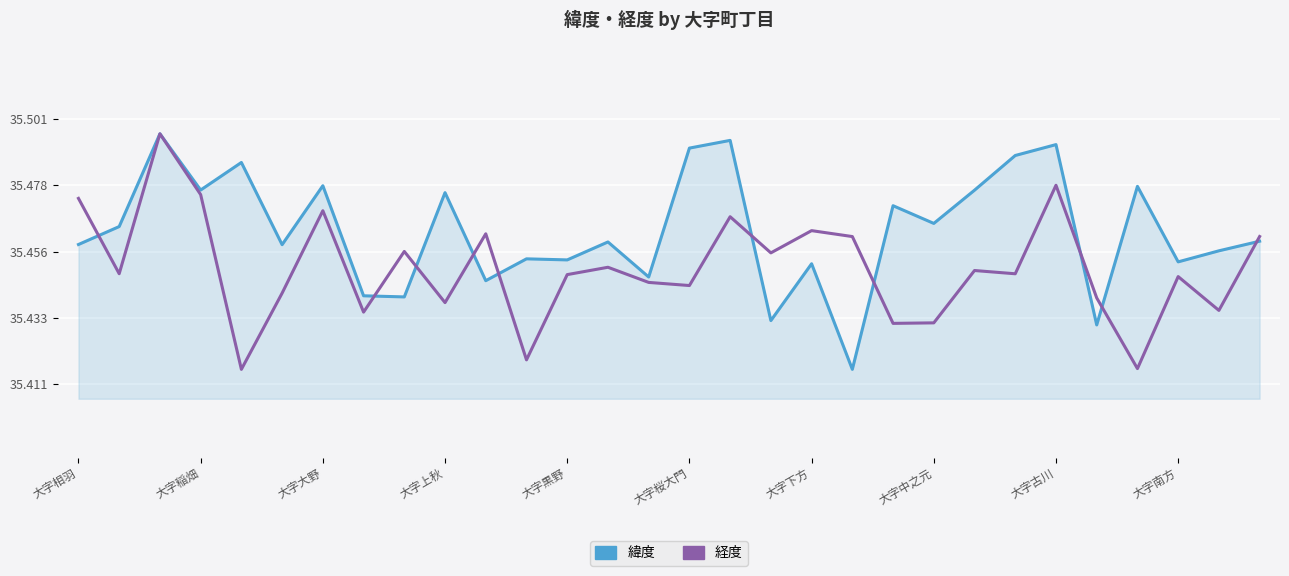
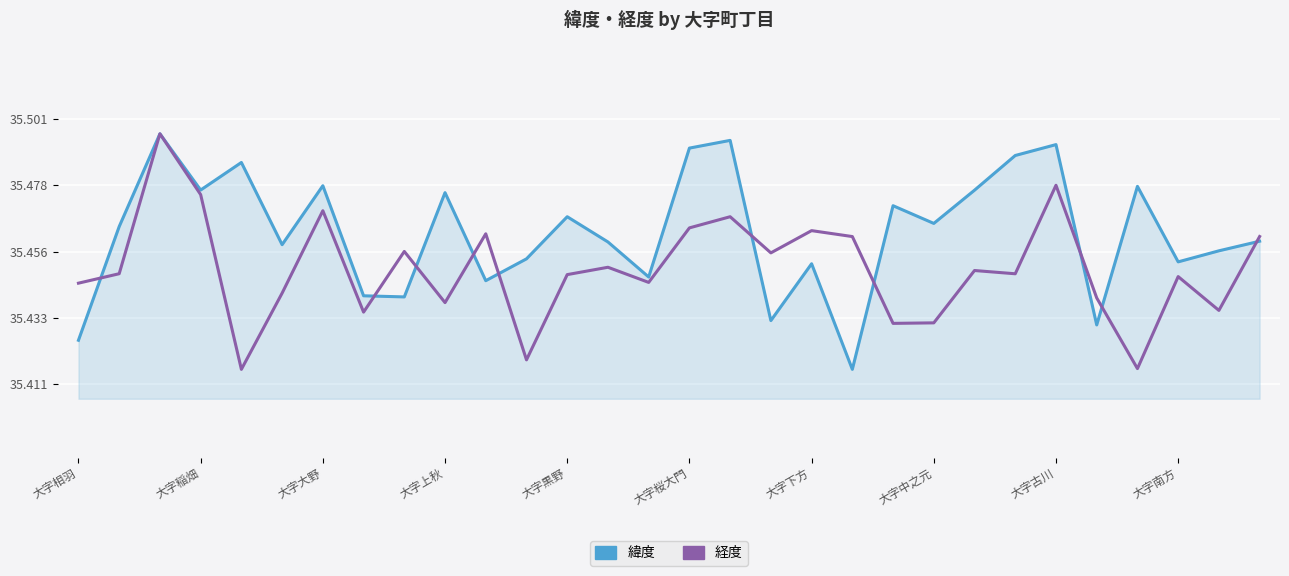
緯度, 大字相羽: 35.458 -> 35.425
経度, 大字相羽: 35.474 -> 35.445
緯度, 大字黒野: 35.453 -> 35.467
経度, 大字桜大門: 35.444 -> 35.464
